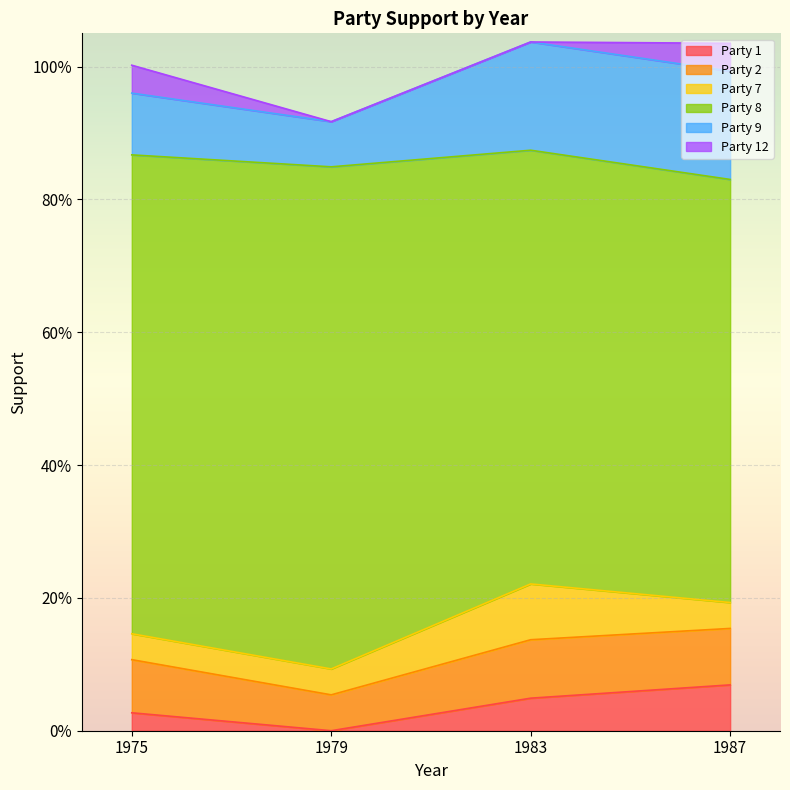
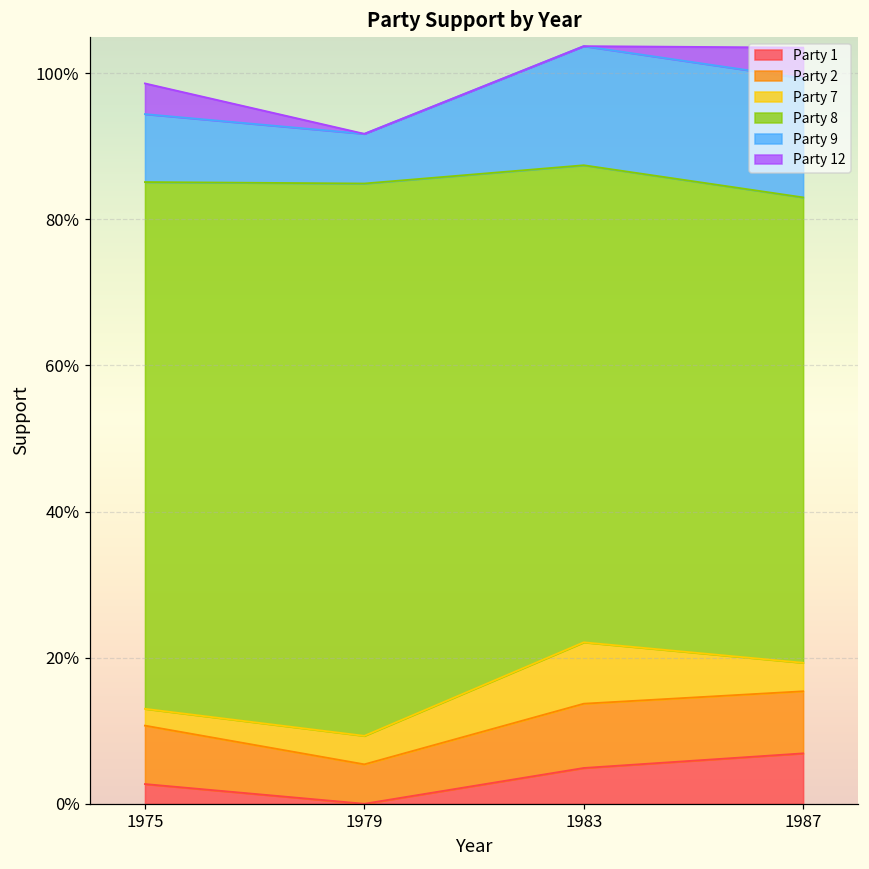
Party 7, 1975: 4% -> 2%
